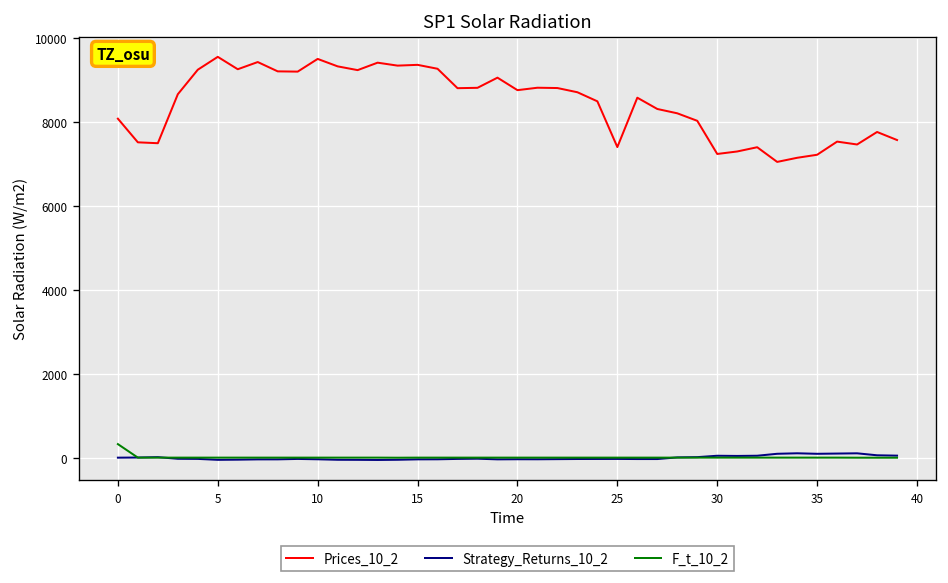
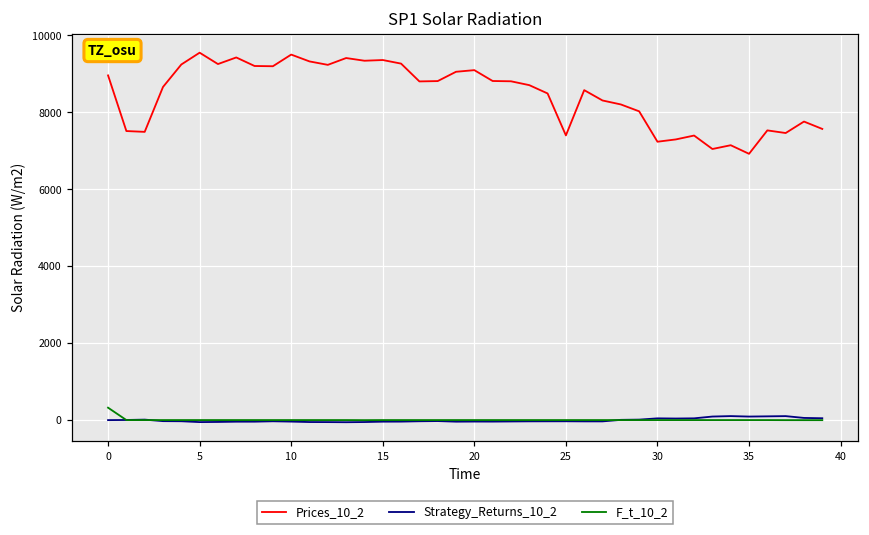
Prices_10_2, 0: 8100 -> 9000
Prices_10_2, 20: 8800 -> 9100
Prices_10_2, 35: 7200 -> 6900
